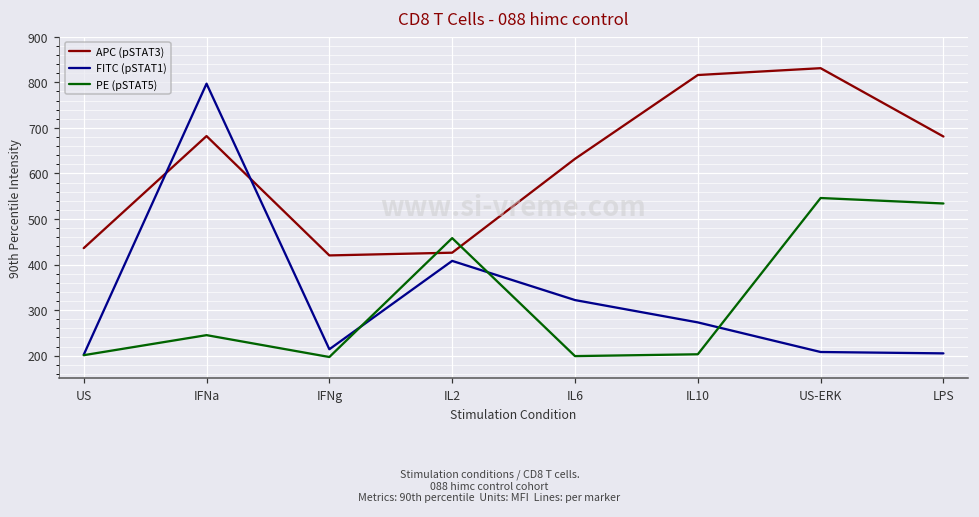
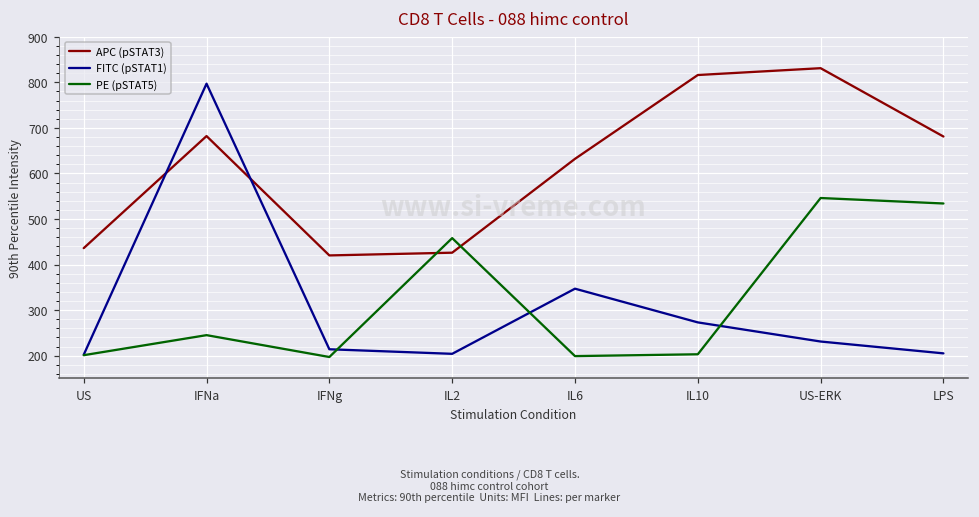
FITC (pSTAT1), IL2: 410 -> 200
FITC (pSTAT1), IL6: 320 -> 350
FITC (pSTAT1), US-ERK: 210 -> 230
